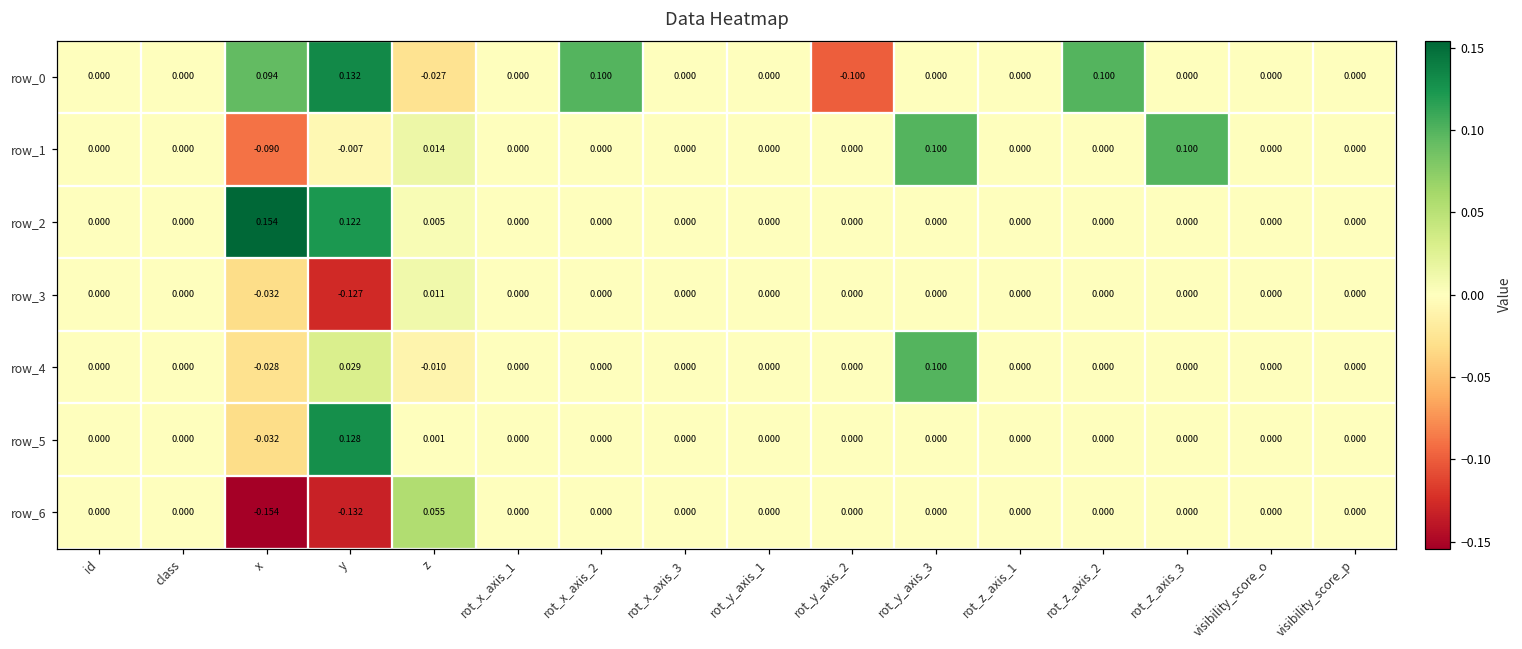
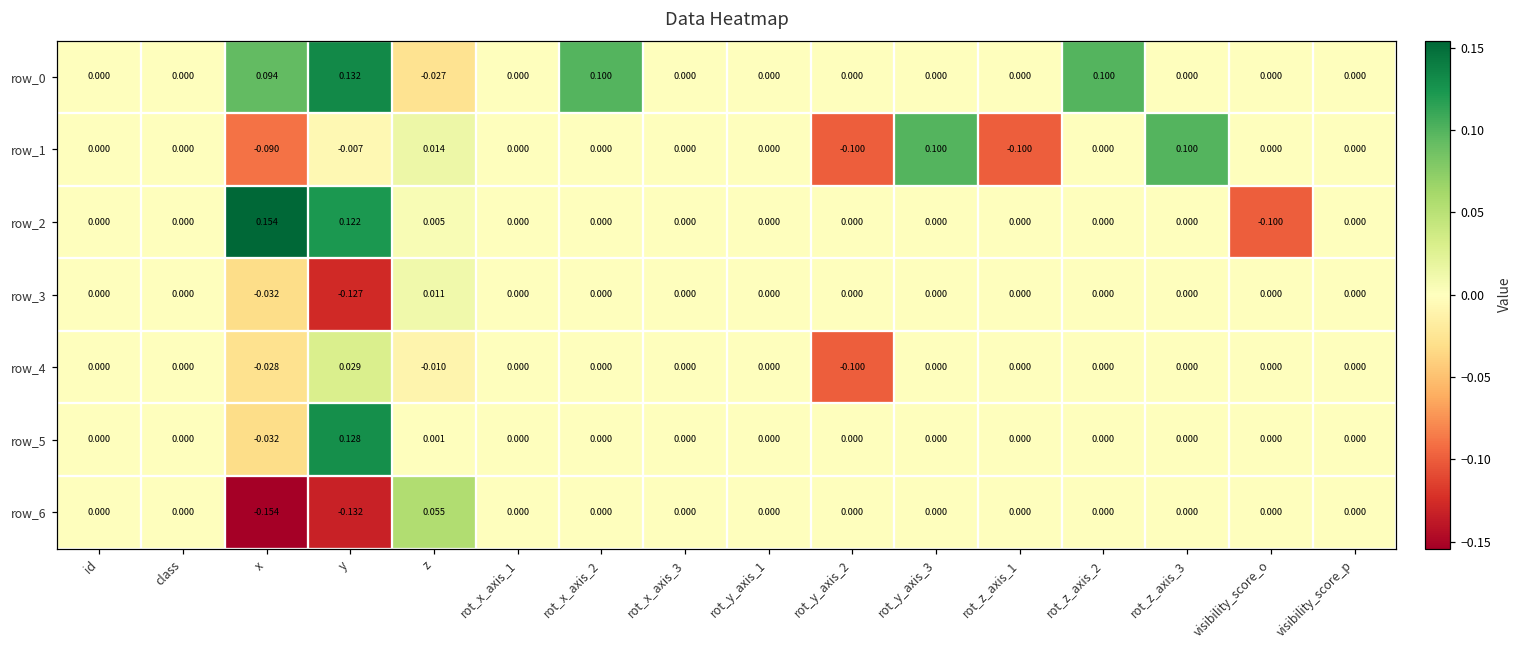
row_0, rot_y_axis_2: -0.100 -> 0.000
row_1, rot_y_axis_2: 0.000 -> -0.100
row_1, rot_z_axis_1: 0.000 -> -0.100
row_2, visibility_score_o: 0.000 -> -0.100
row_4, rot_y_axis_2: 0.000 -> -0.100
row_4, rot_y_axis_3: 0.100 -> 0.000
